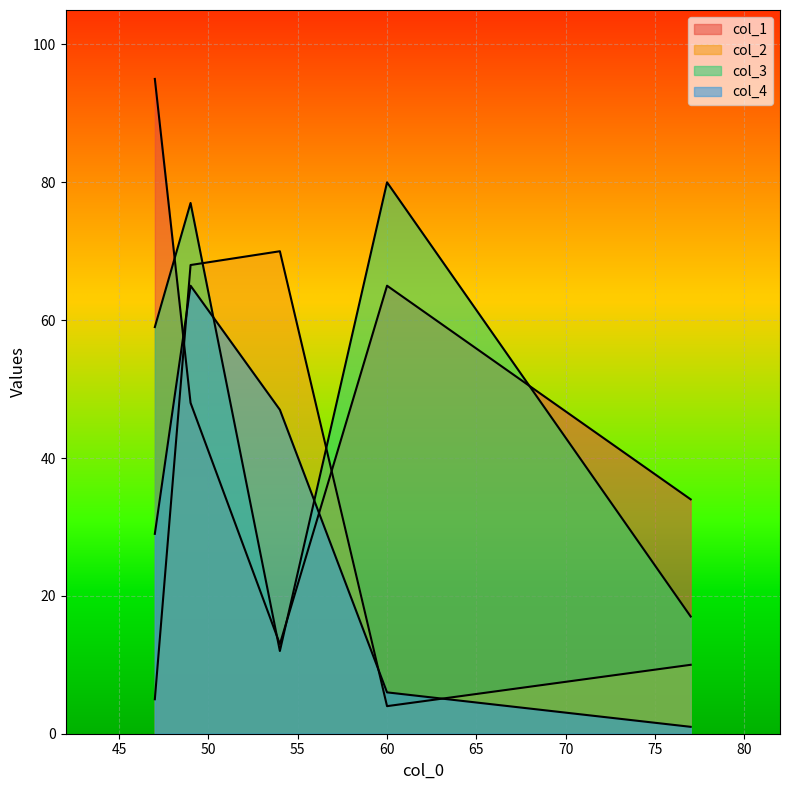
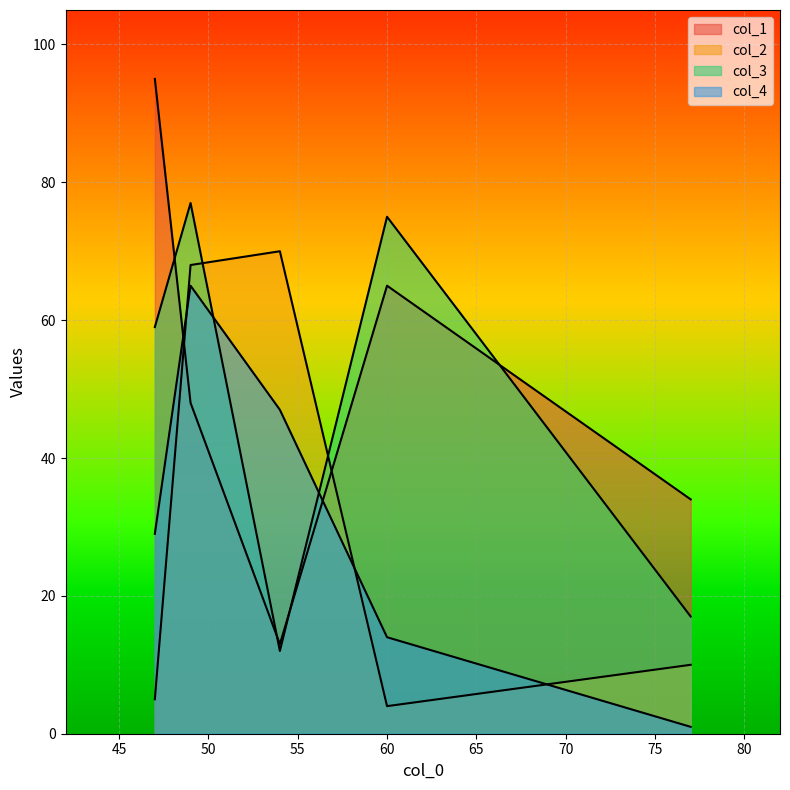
col_3, 60: 80 -> 75
col_4, 60: 6 -> 14
